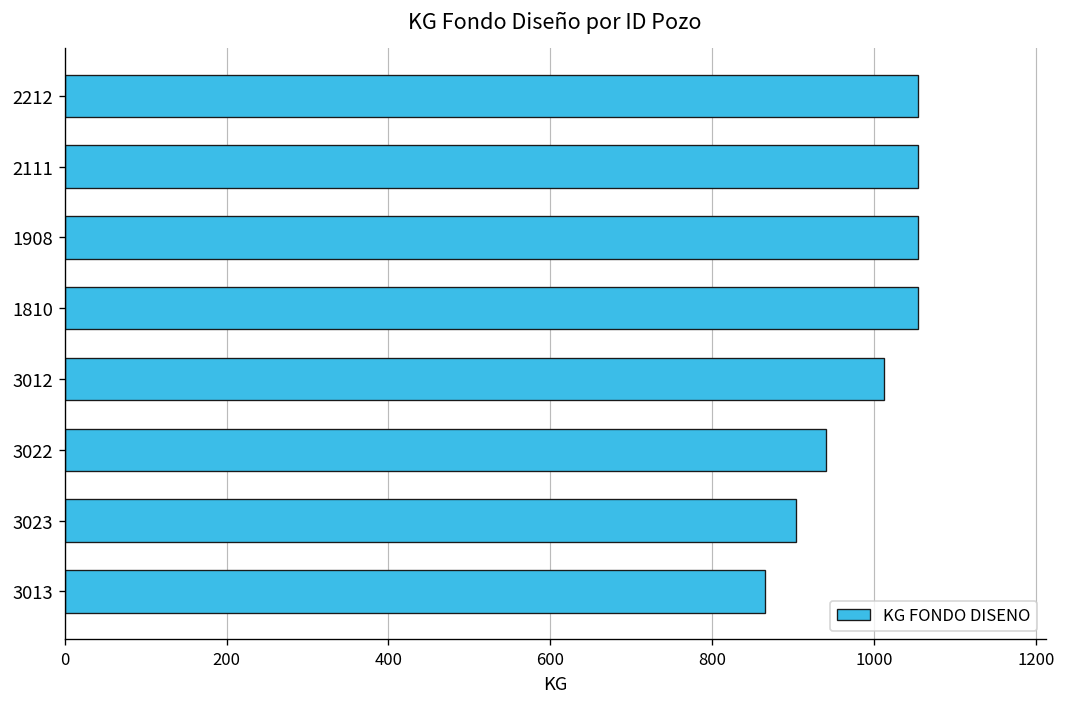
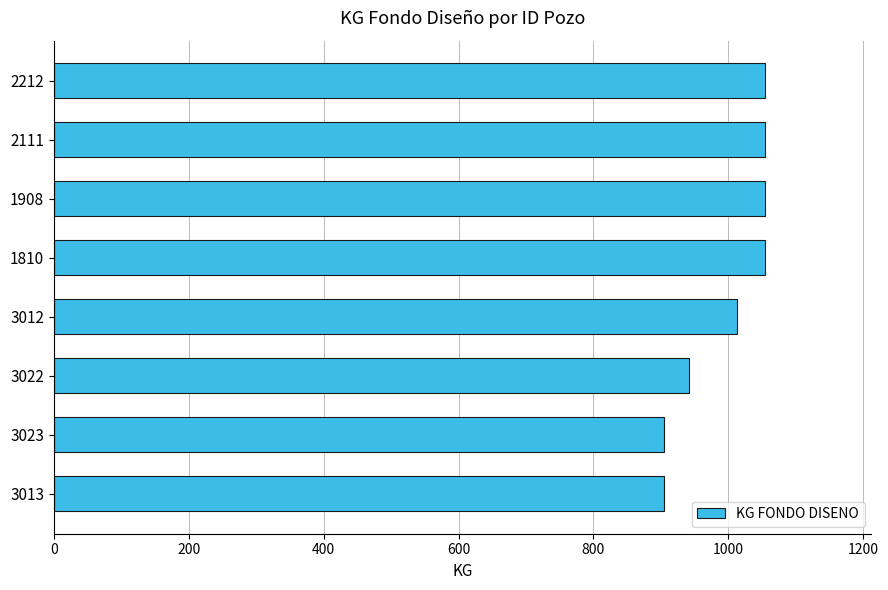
3013: 870 -> 900
